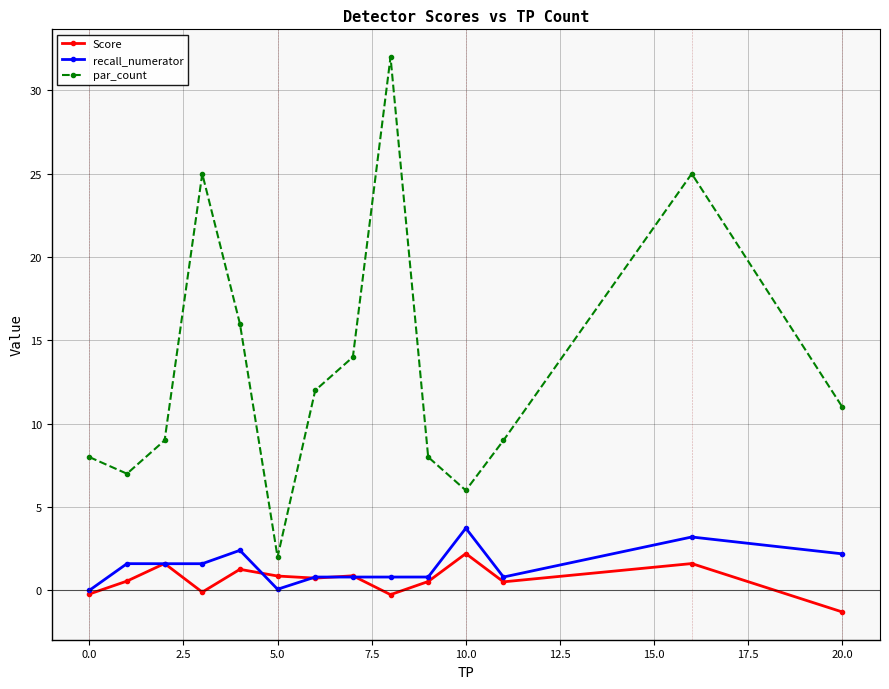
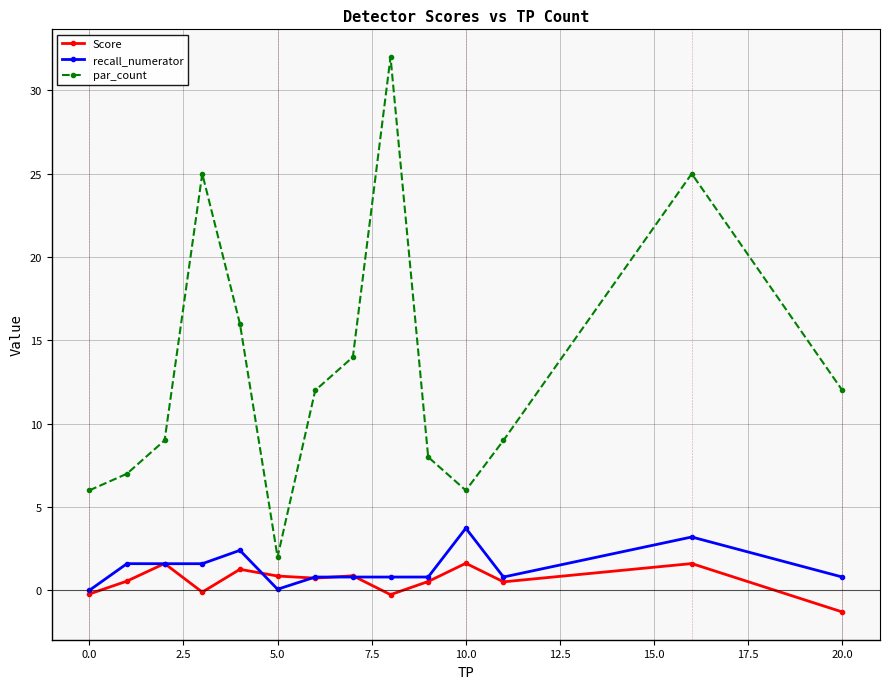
par_count, 0.0: 8 -> 6
Score, 10.0: 2.2 -> 1.6
recall_numerator, 20.0: 2.2 -> 0.8
par_count, 20.0: 11 -> 12
